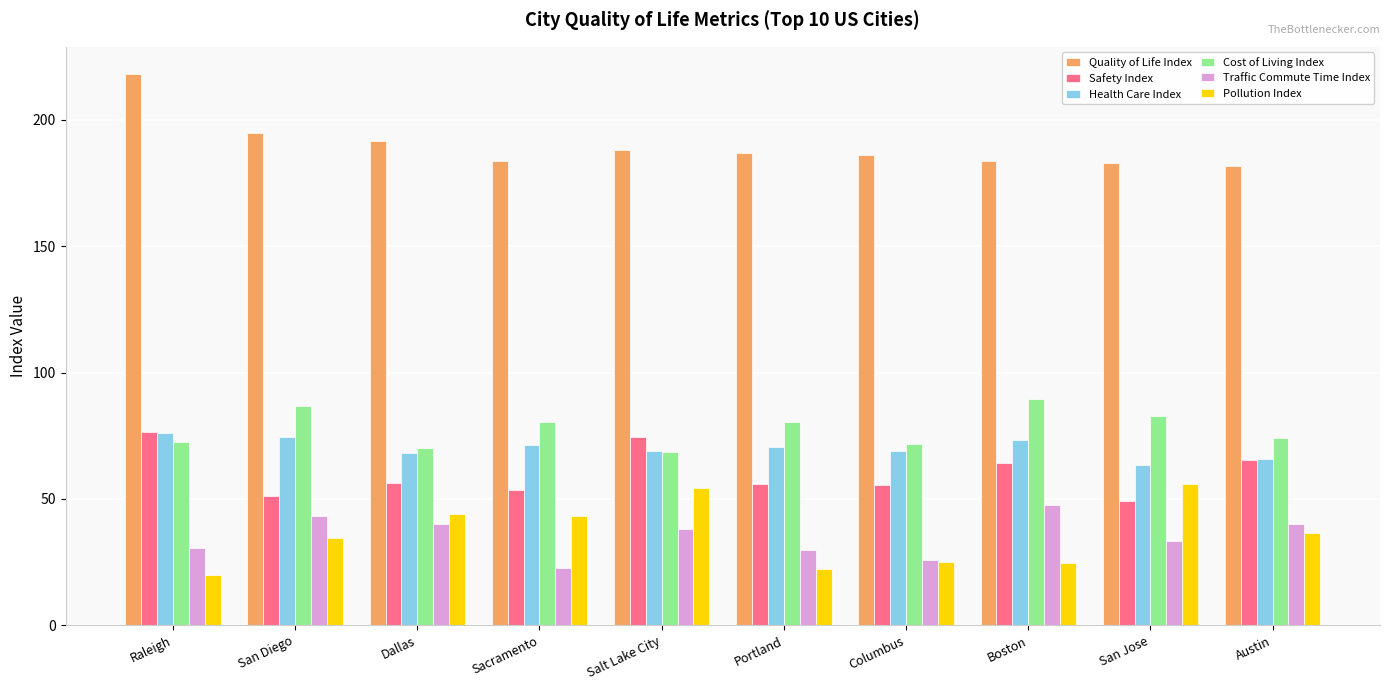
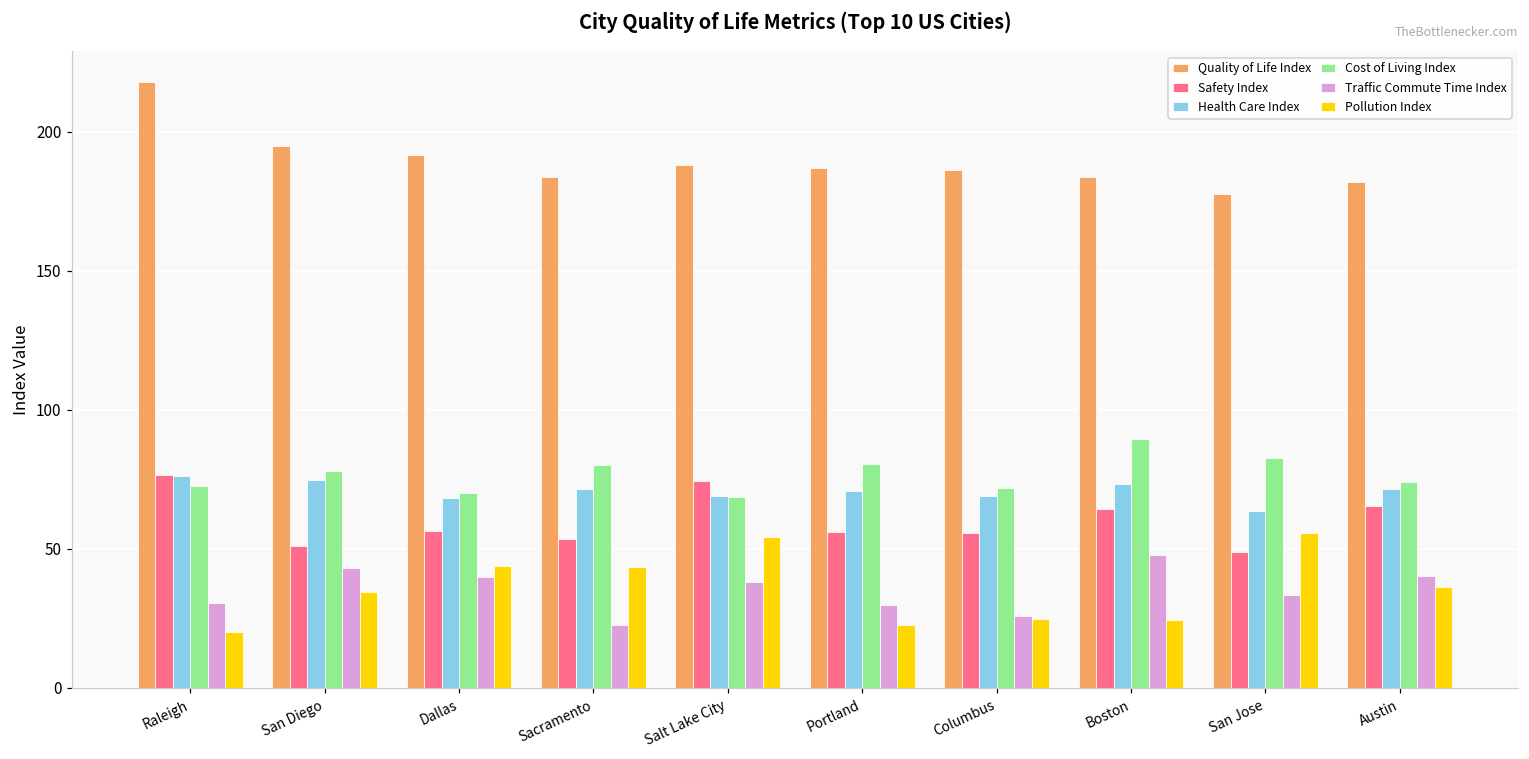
Cost of Living Index, San Diego: 87 -> 78
Quality of Life Index, San Jose: 183 -> 178
Health Care Index, Austin: 66 -> 72
